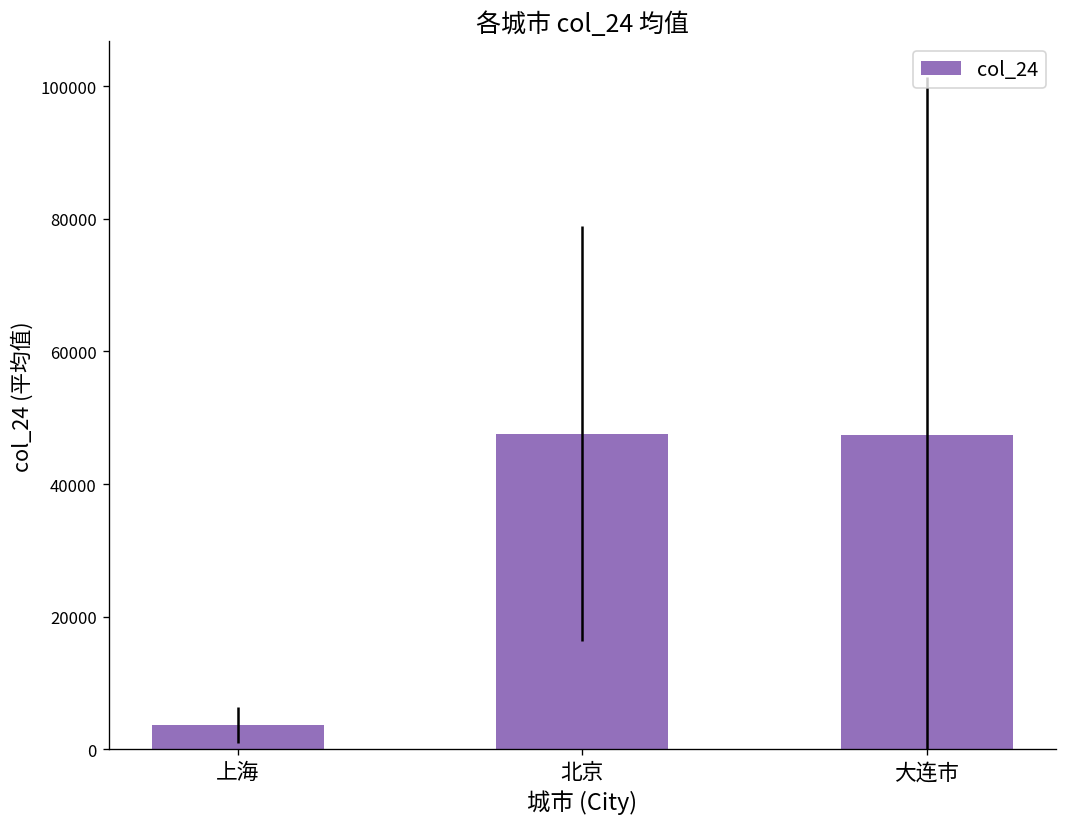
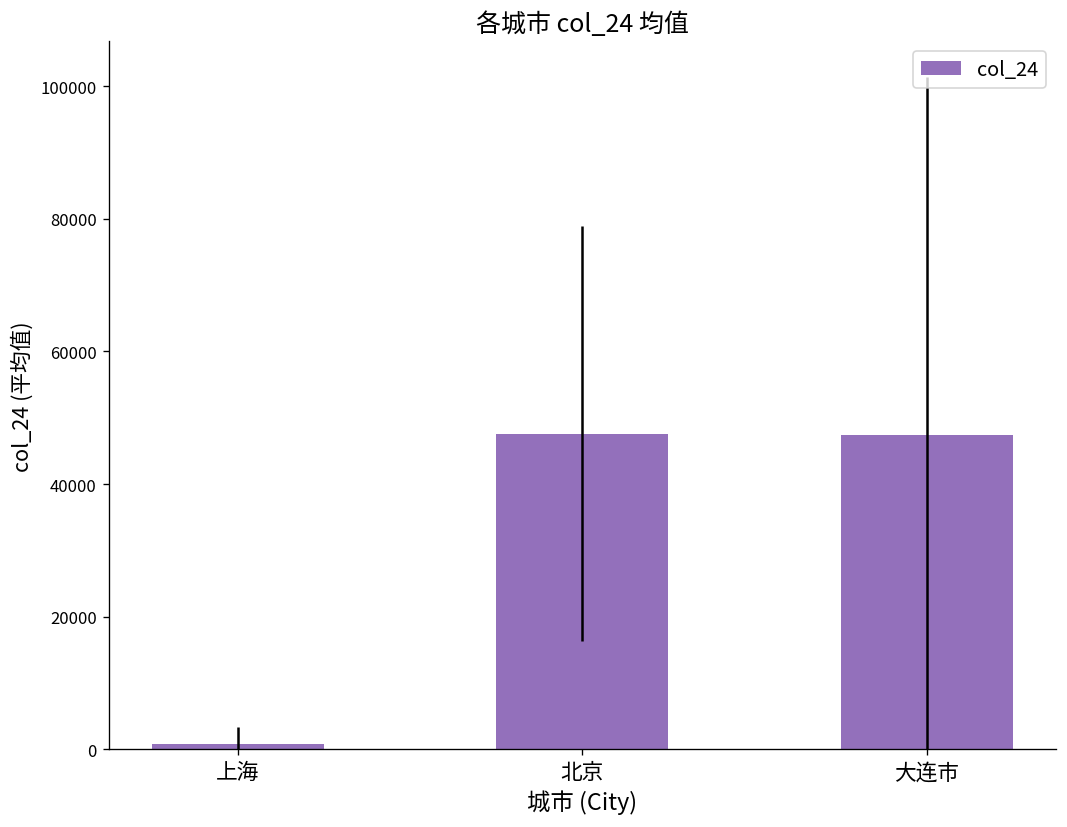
上海: 4000 -> 1000
